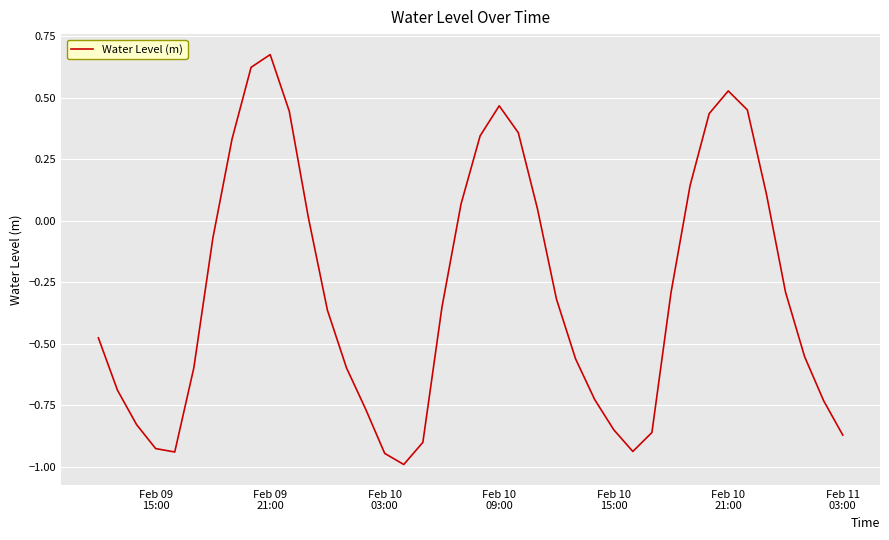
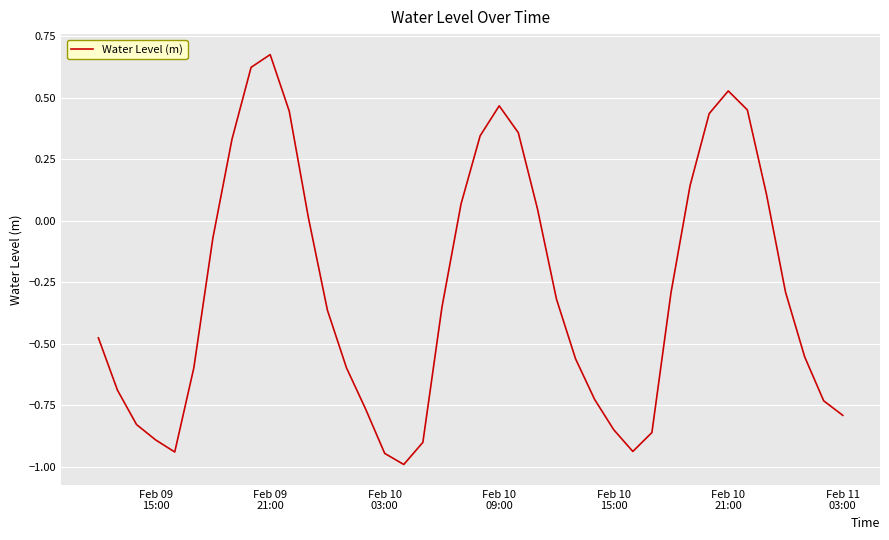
Feb 09 15:00: -0.93 -> -0.89
Feb 11 03:00: -0.87 -> -0.79
